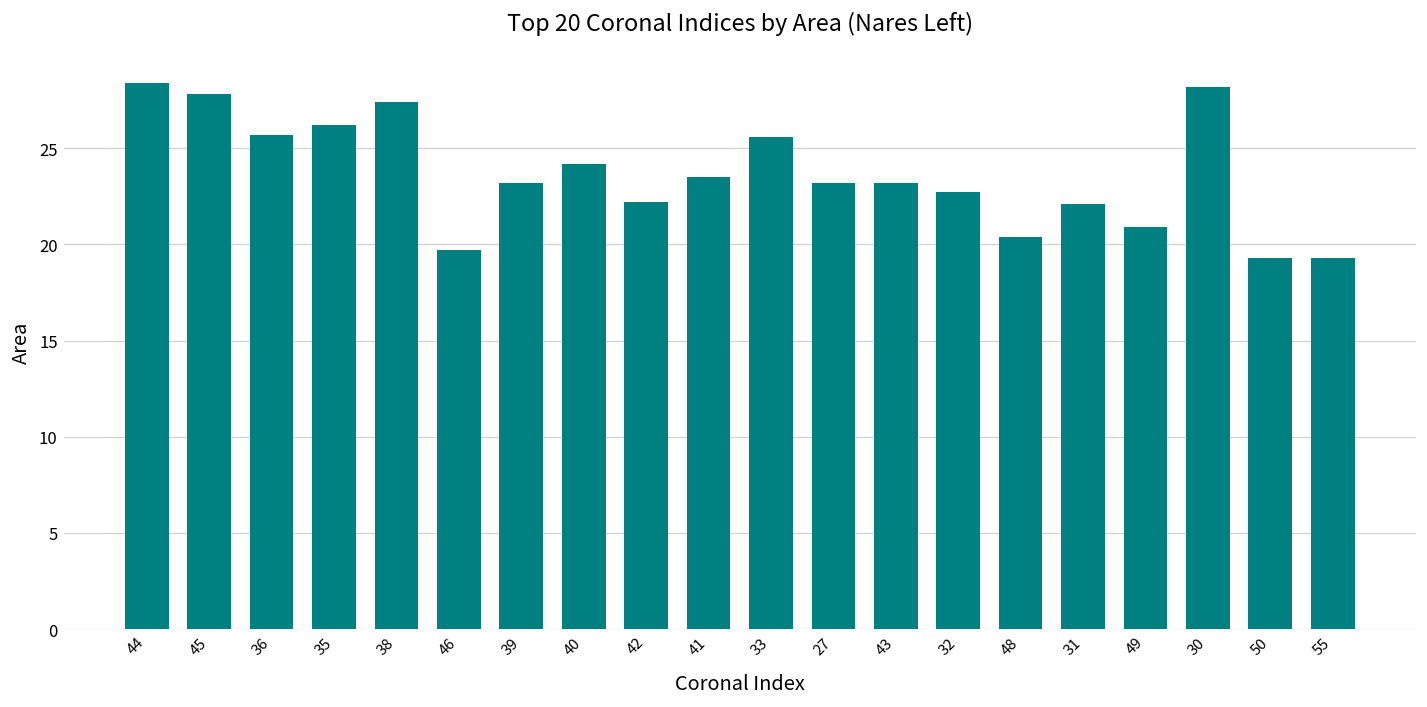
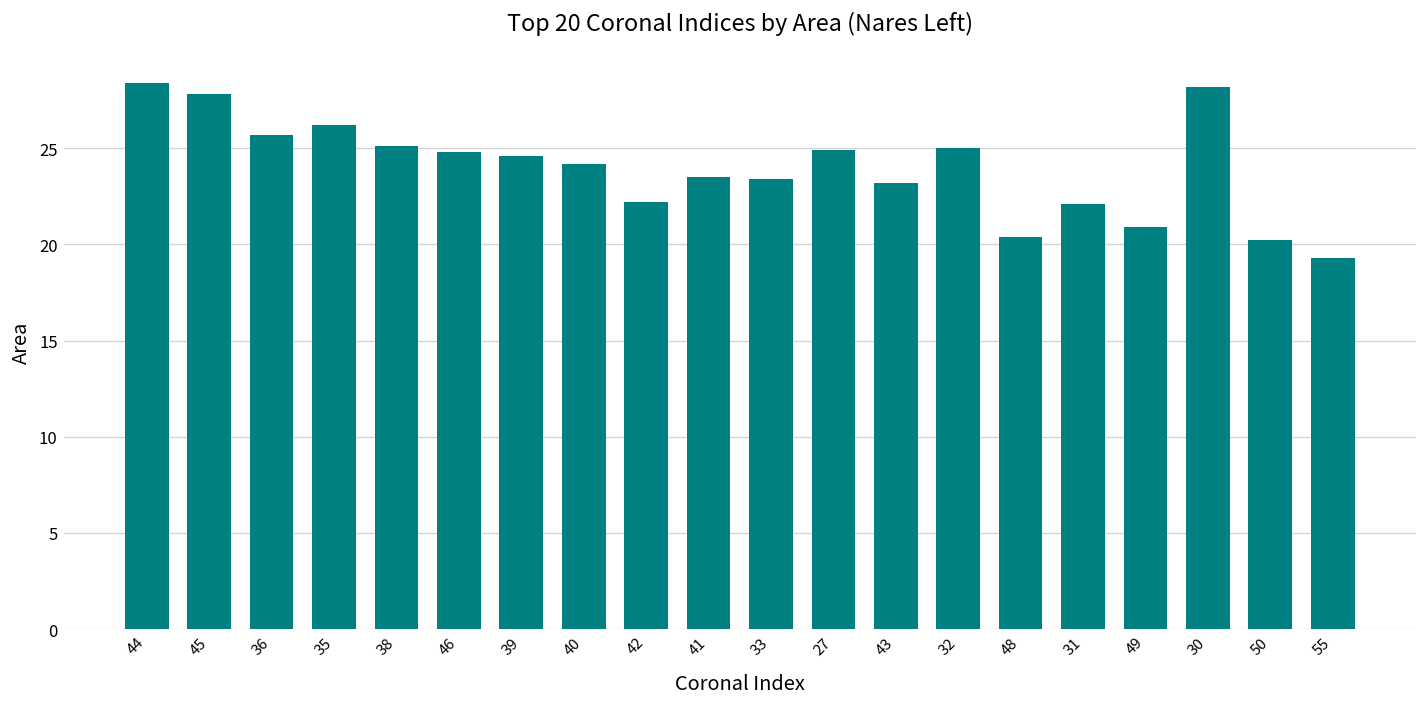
38: 27.4 -> 25.1
46: 19.7 -> 24.8
39: 23.2 -> 24.6
33: 25.6 -> 23.4
27: 23.2 -> 24.9
32: 22.7 -> 25.0
50: 19.3 -> 20.2
